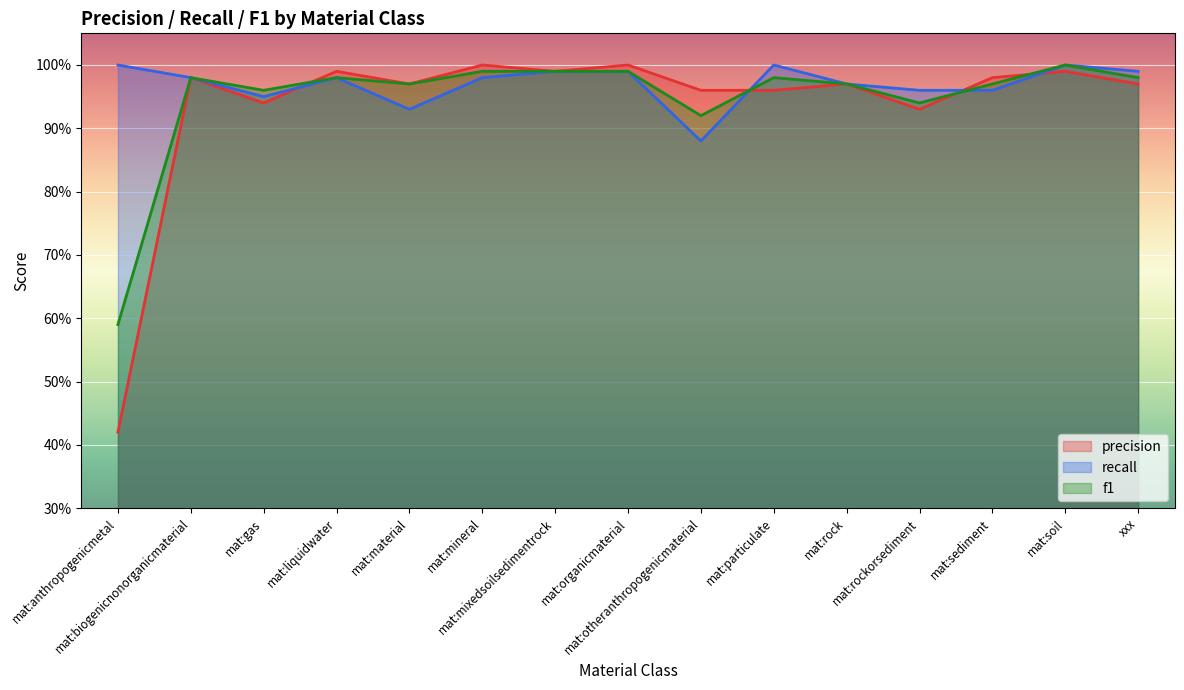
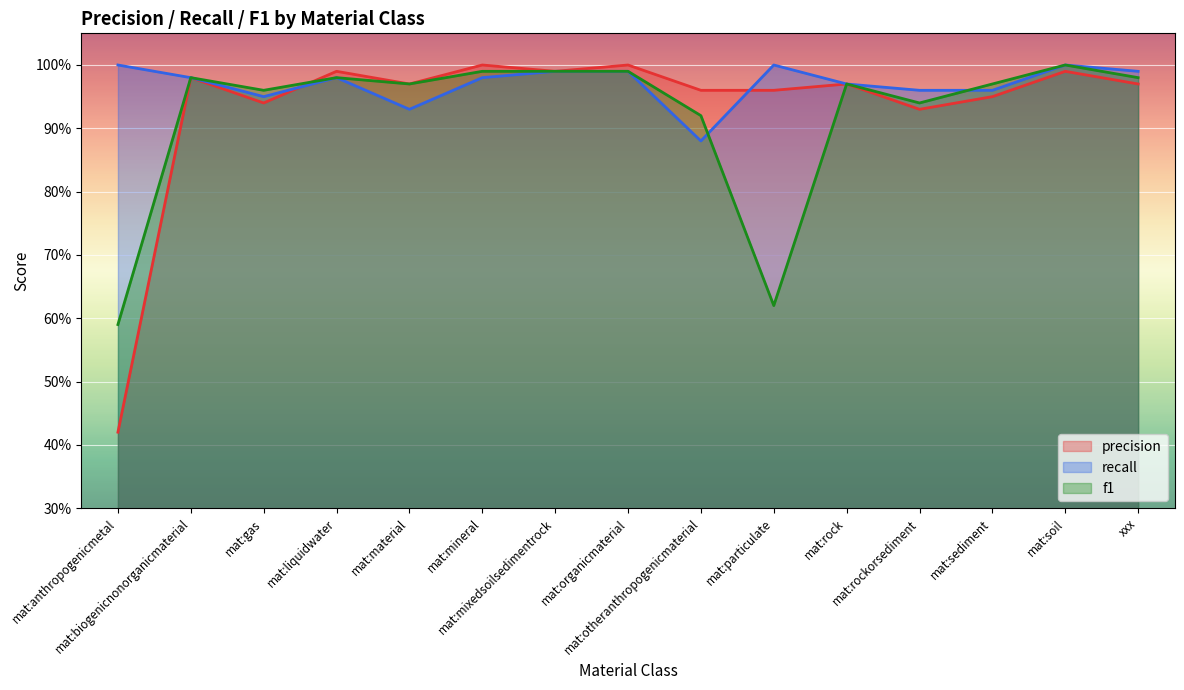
f1, mat:particulate: 98% -> 62%
precision, mat:sediment: 98% -> 95%
